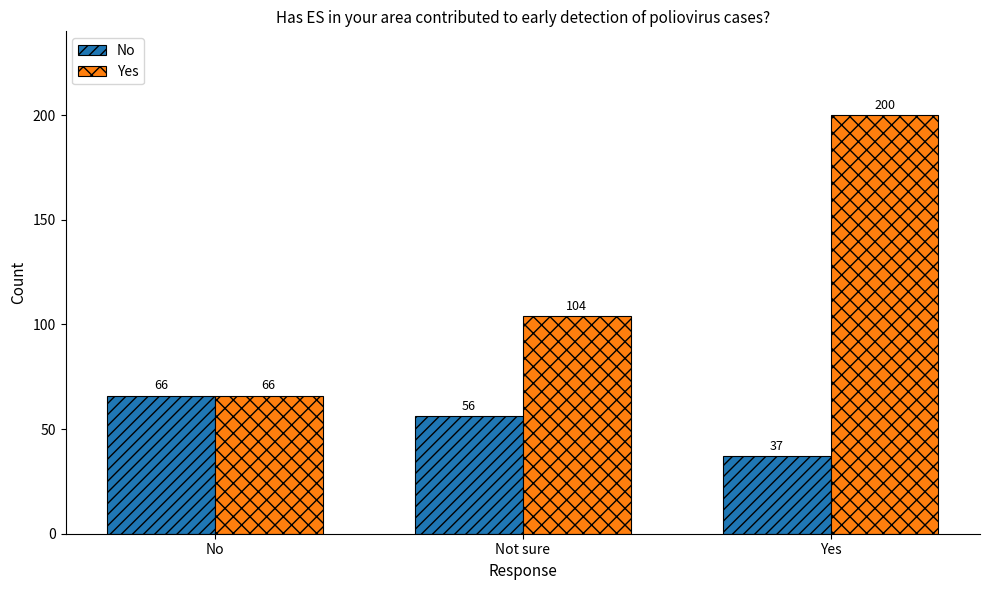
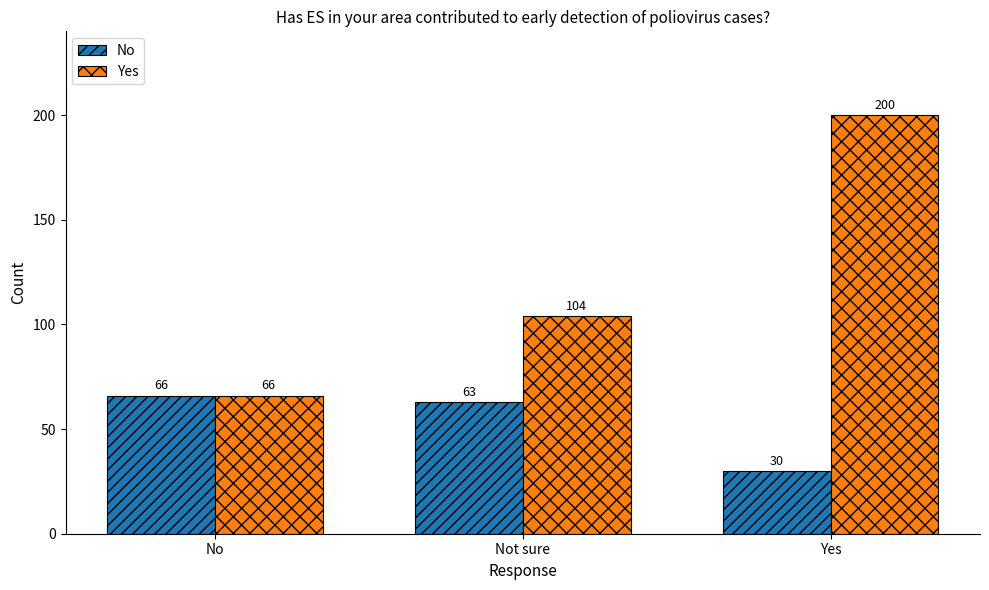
No, Not sure: 56 -> 63
No, Yes: 37 -> 30
